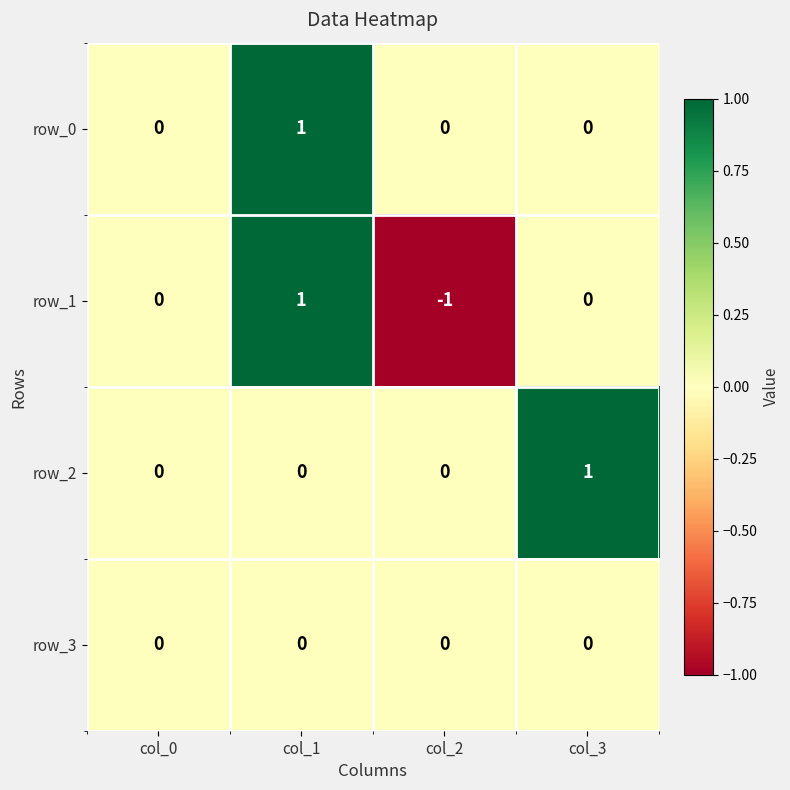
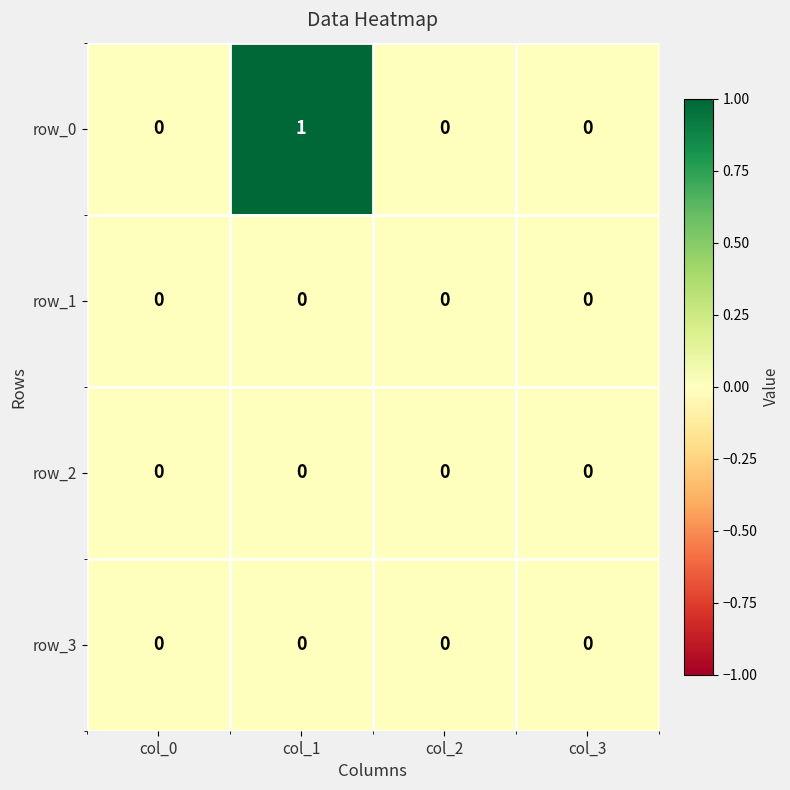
row_1, col_1: 1 -> 0
row_1, col_2: -1 -> 0
row_2, col_3: 1 -> 0
